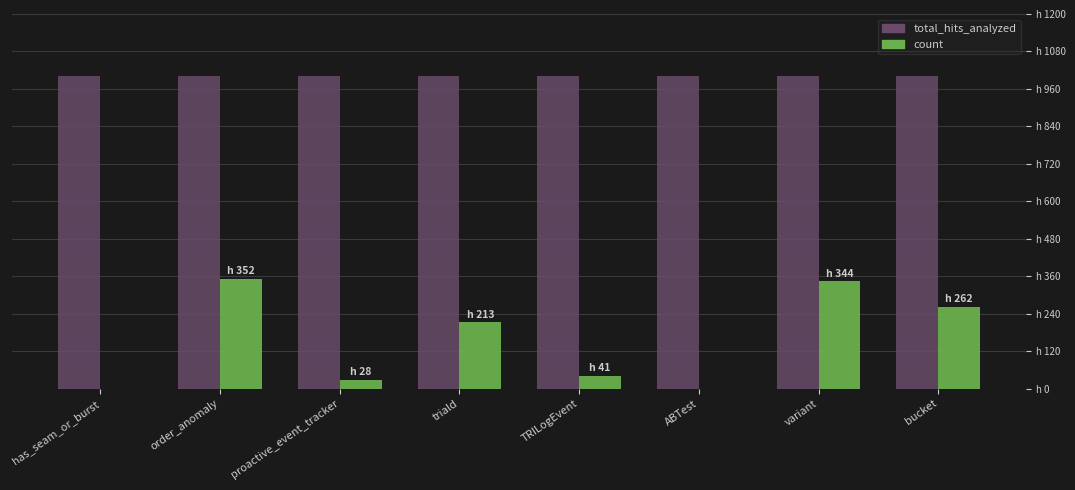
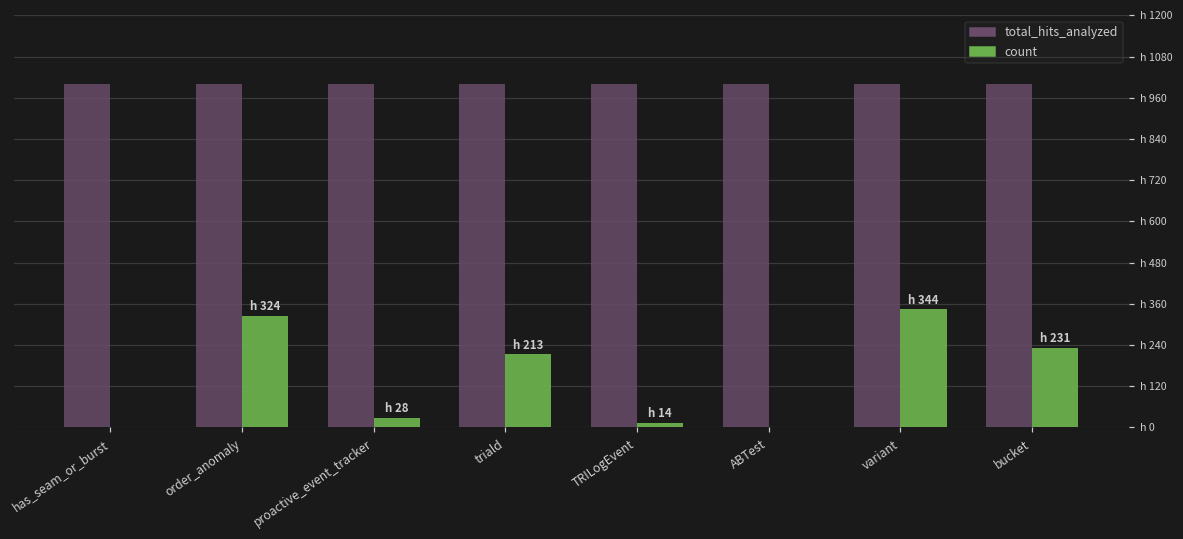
count, order_anomaly: 352 -> 324
count, TRILogEvent: 41 -> 14
count, bucket: 262 -> 231
